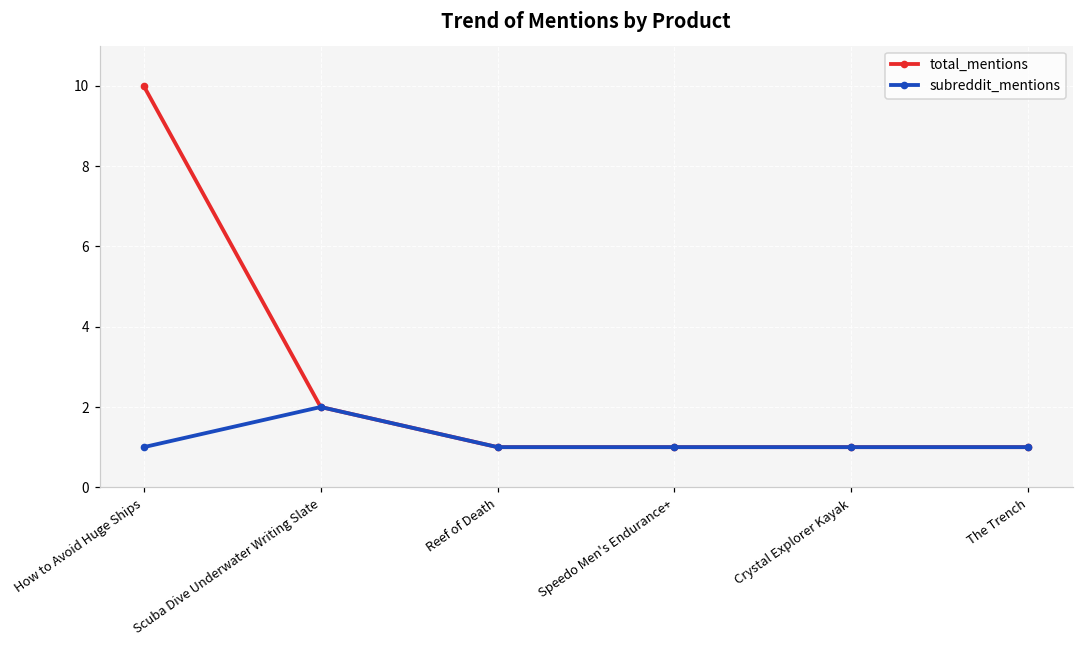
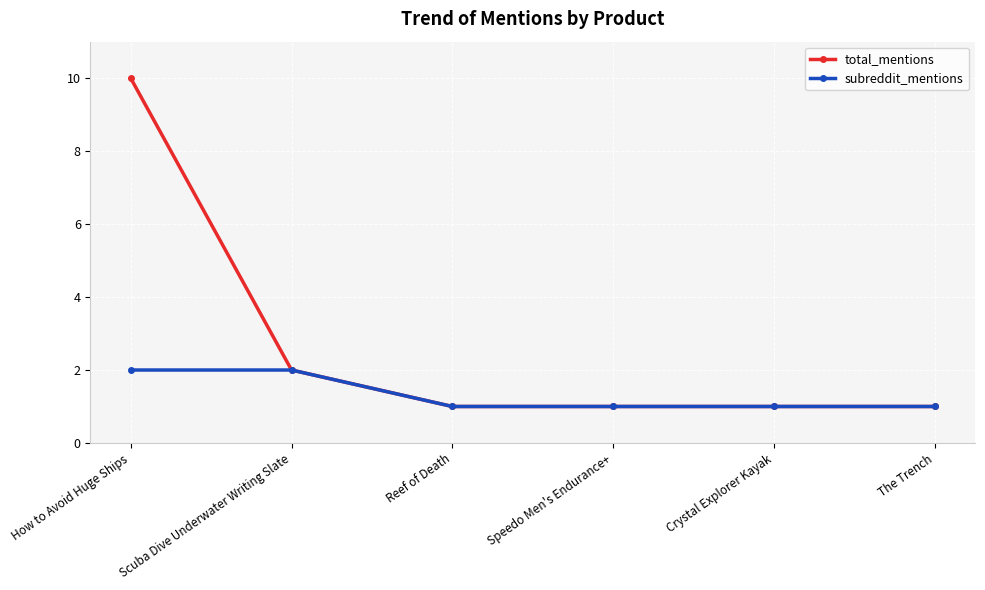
subreddit_mentions, How to Avoid Huge Ships: 1 -> 2
